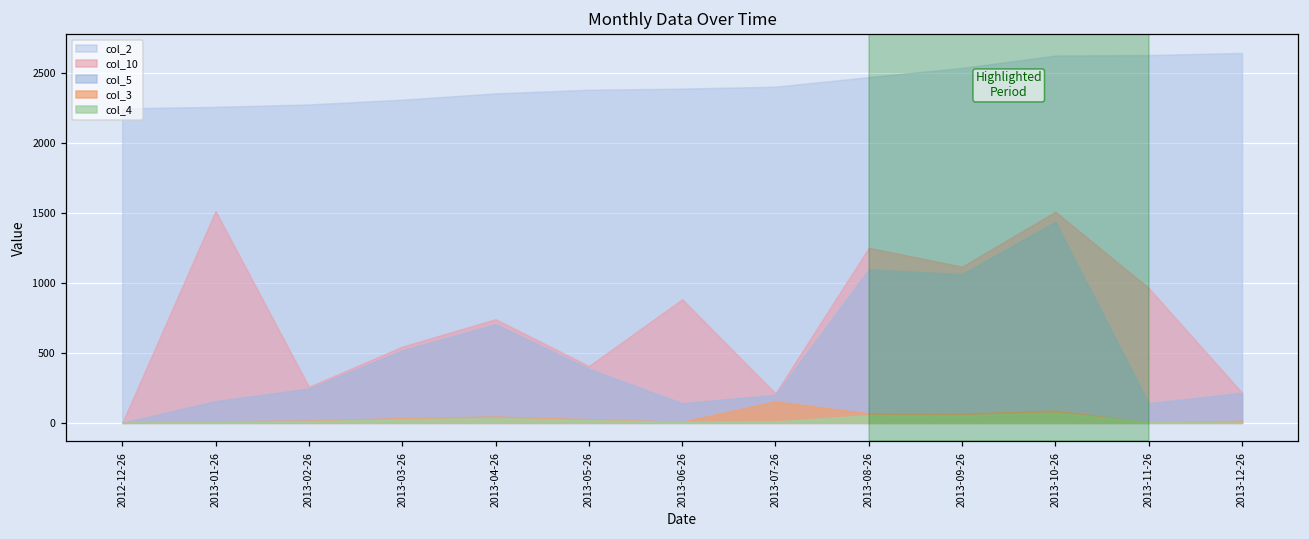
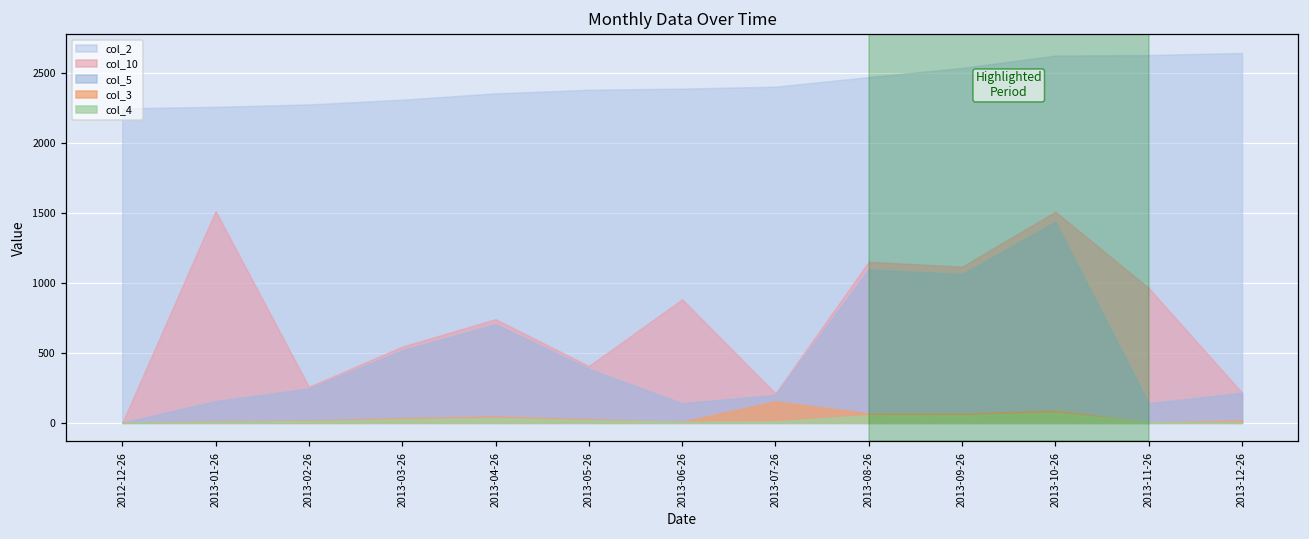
col_10, 2013-08-26: 1250 -> 1150
